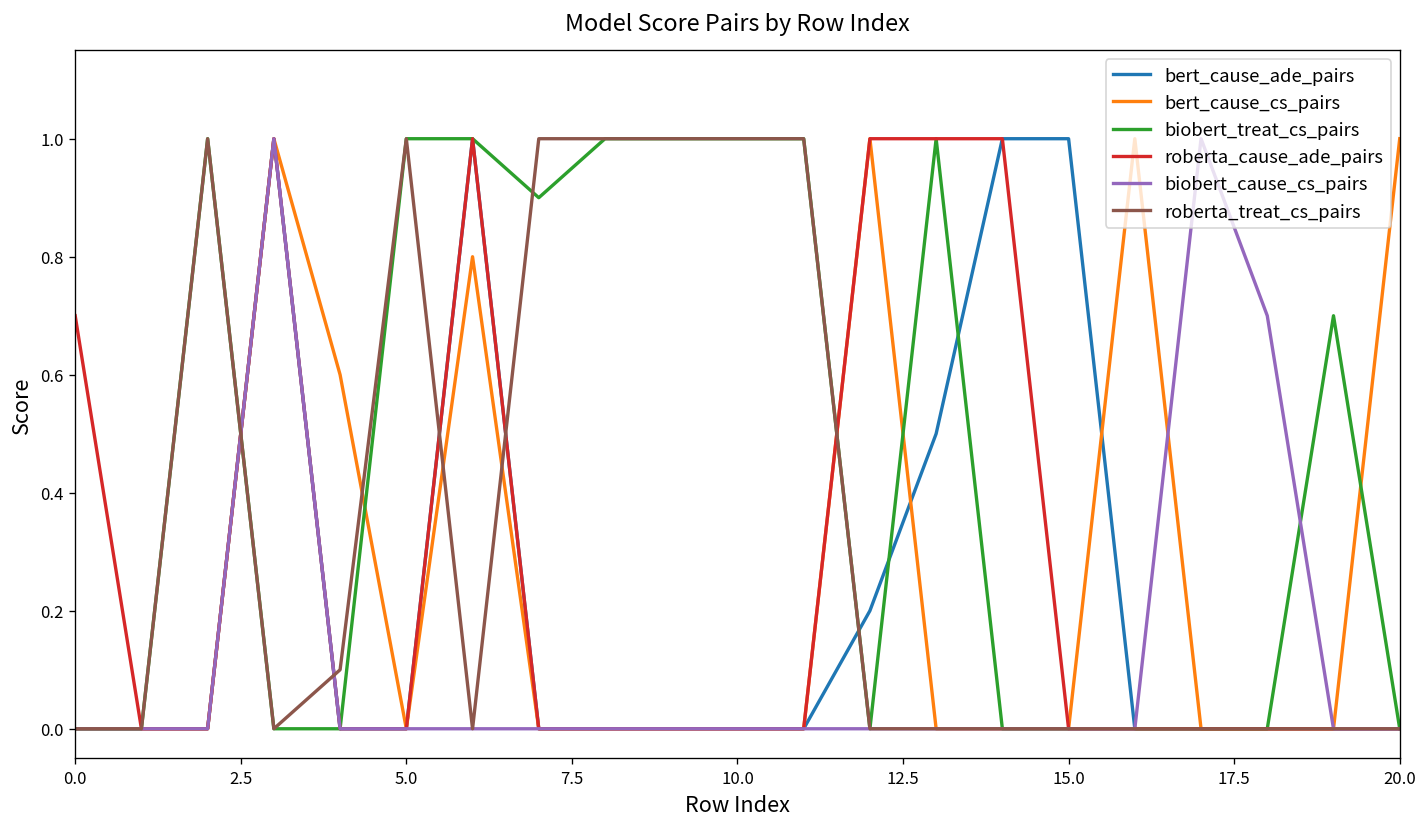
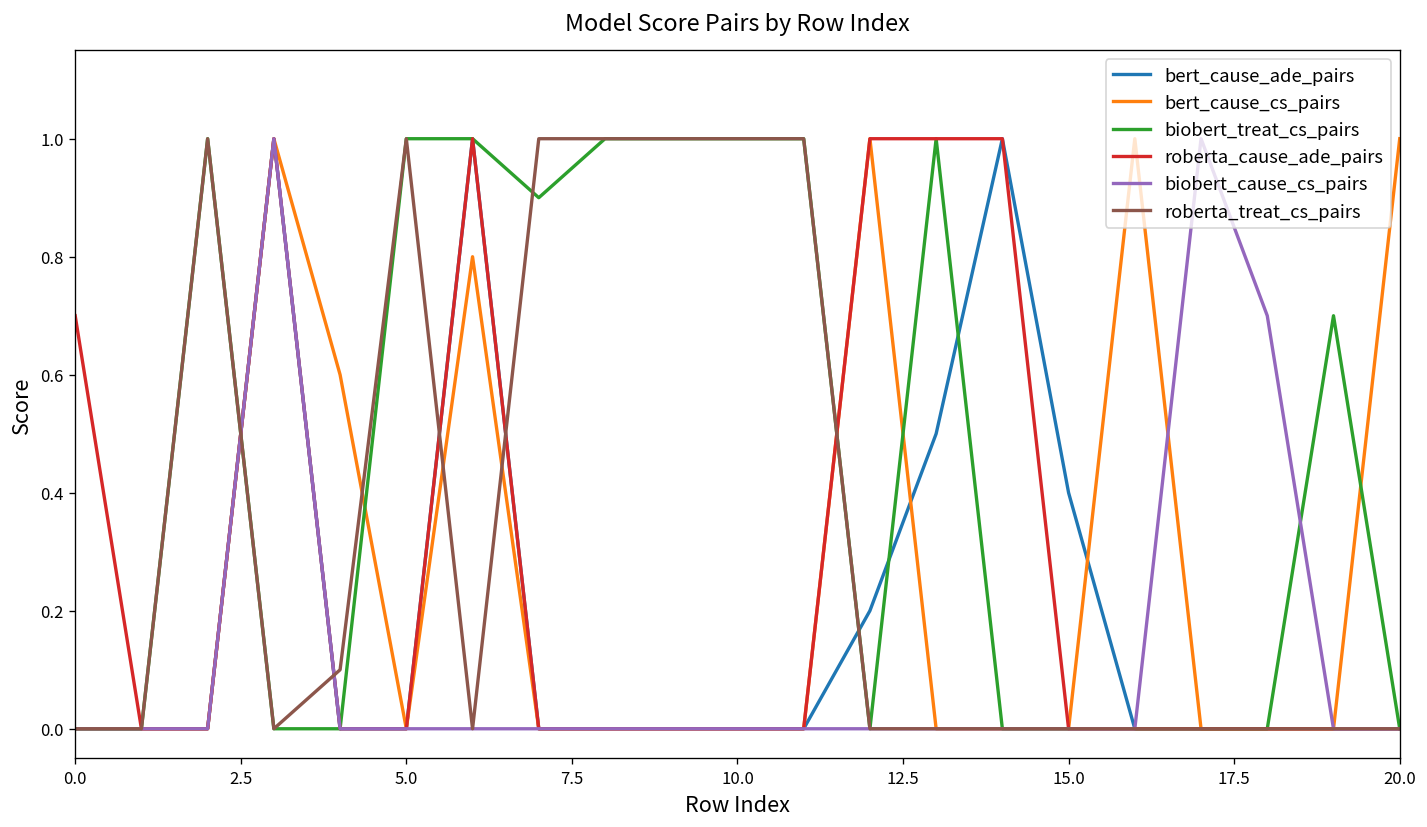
bert_cause_ade_pairs, 15.0: 1.0 -> 0.4
